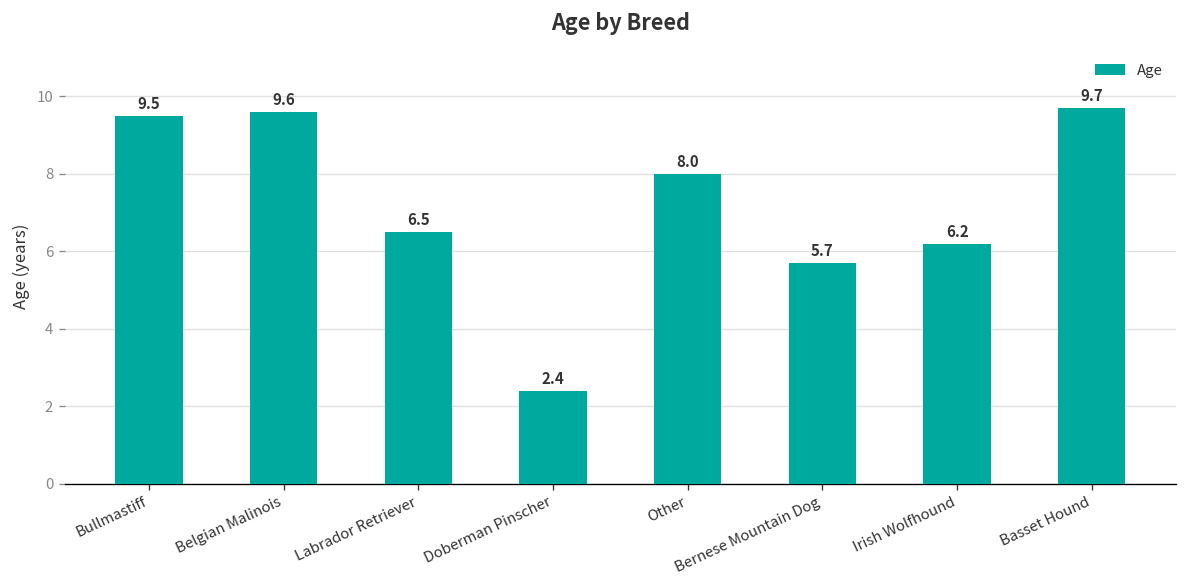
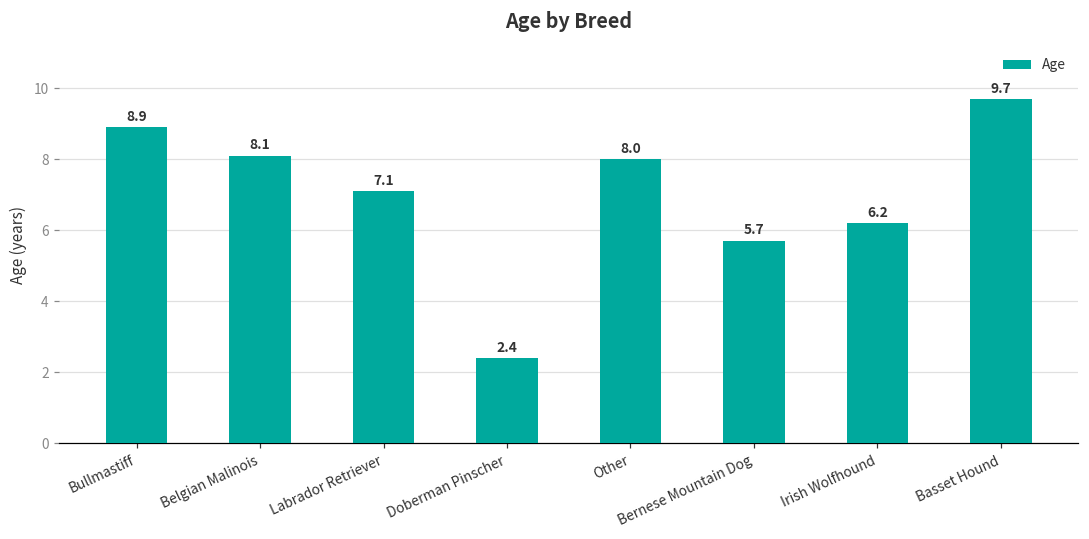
Bullmastiff: 9.5 -> 8.9
Belgian Malinois: 9.6 -> 8.1
Labrador Retriever: 6.5 -> 7.1
